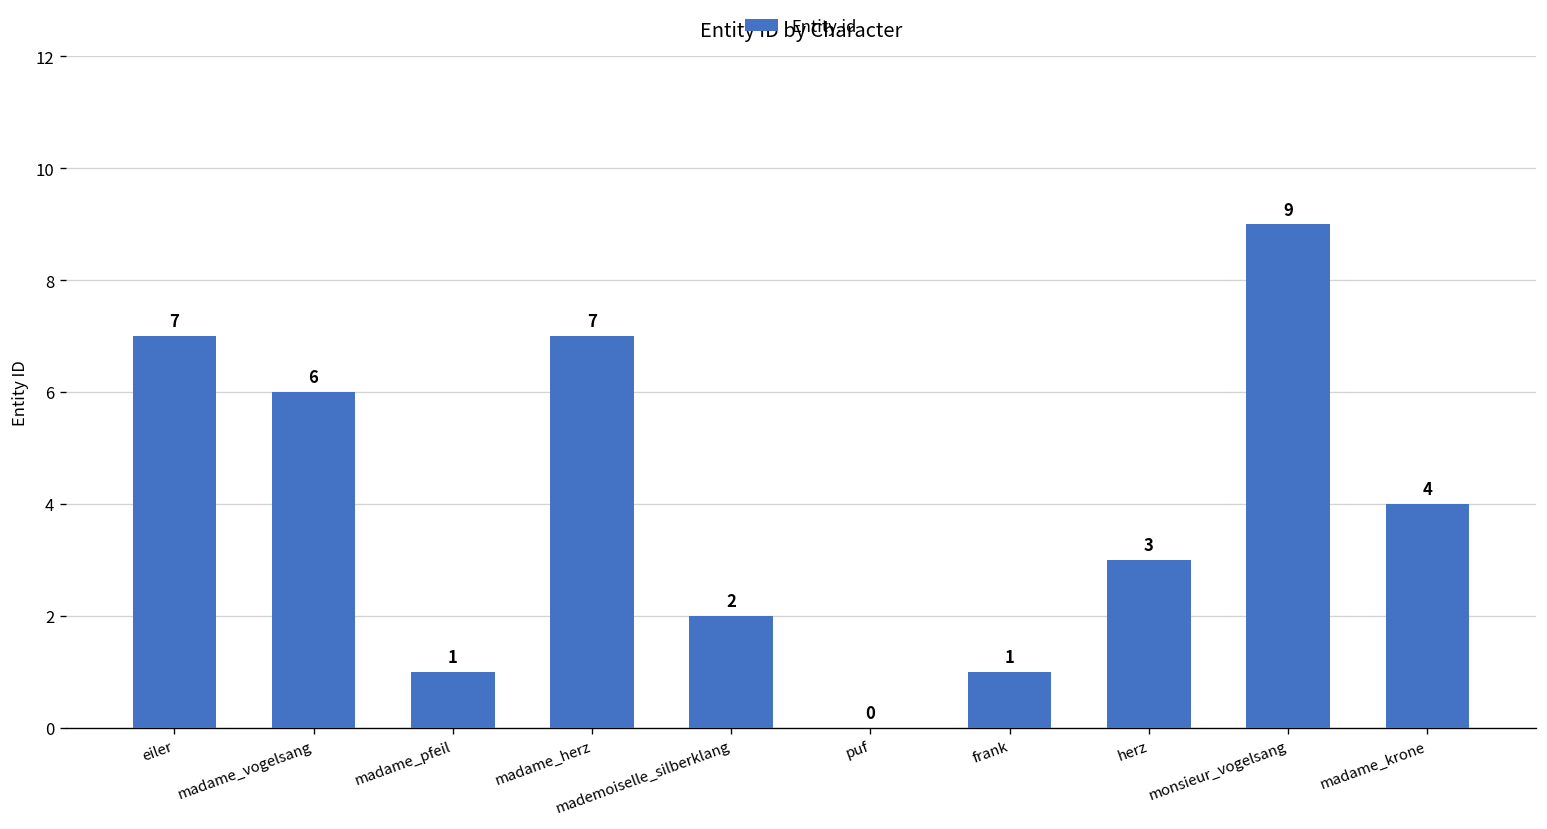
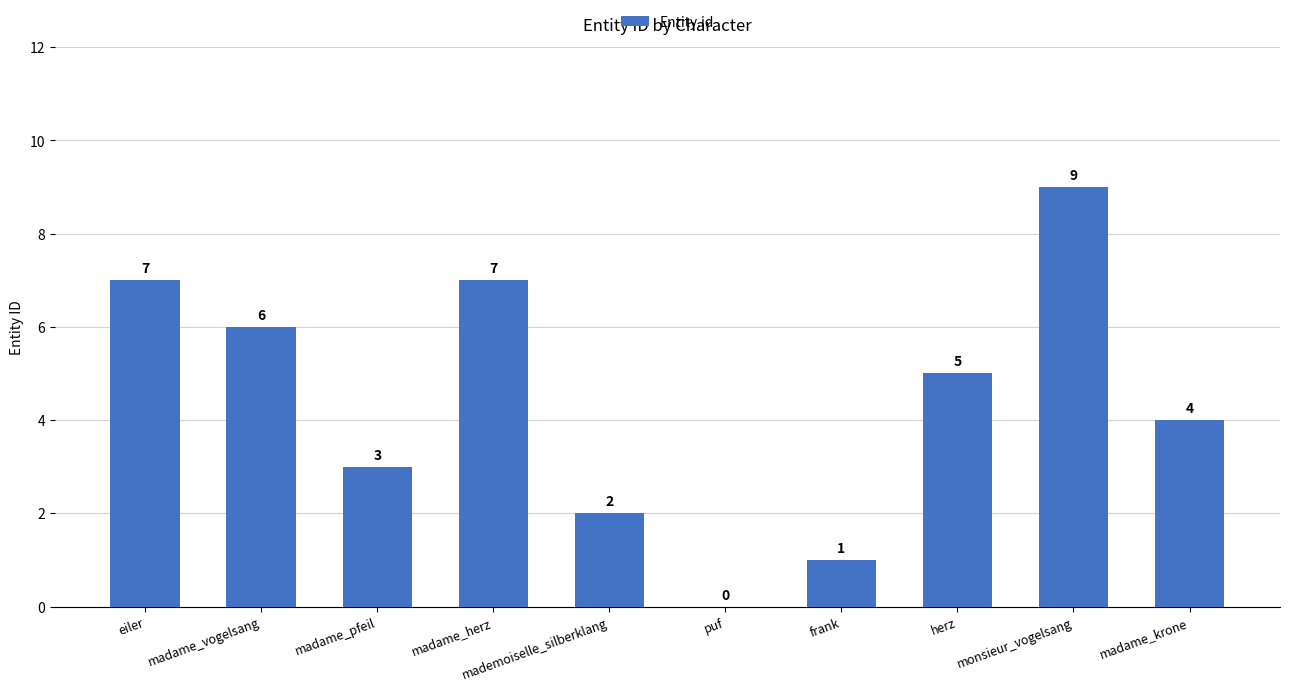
madame_pfeil: 1 -> 3
herz: 3 -> 5
